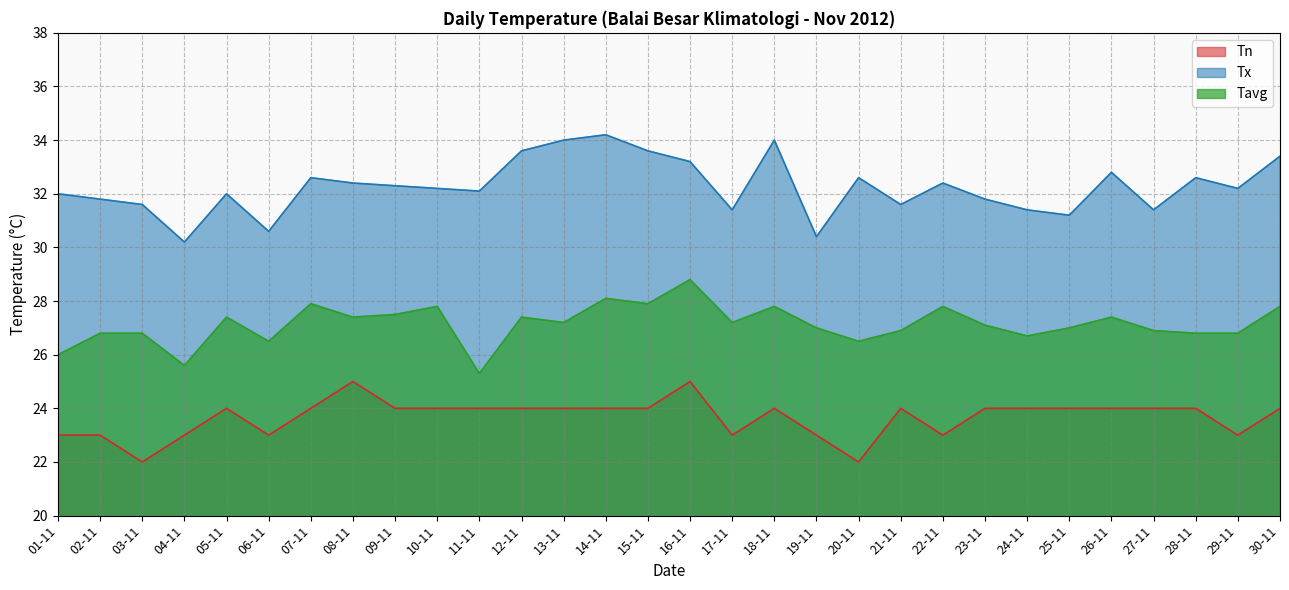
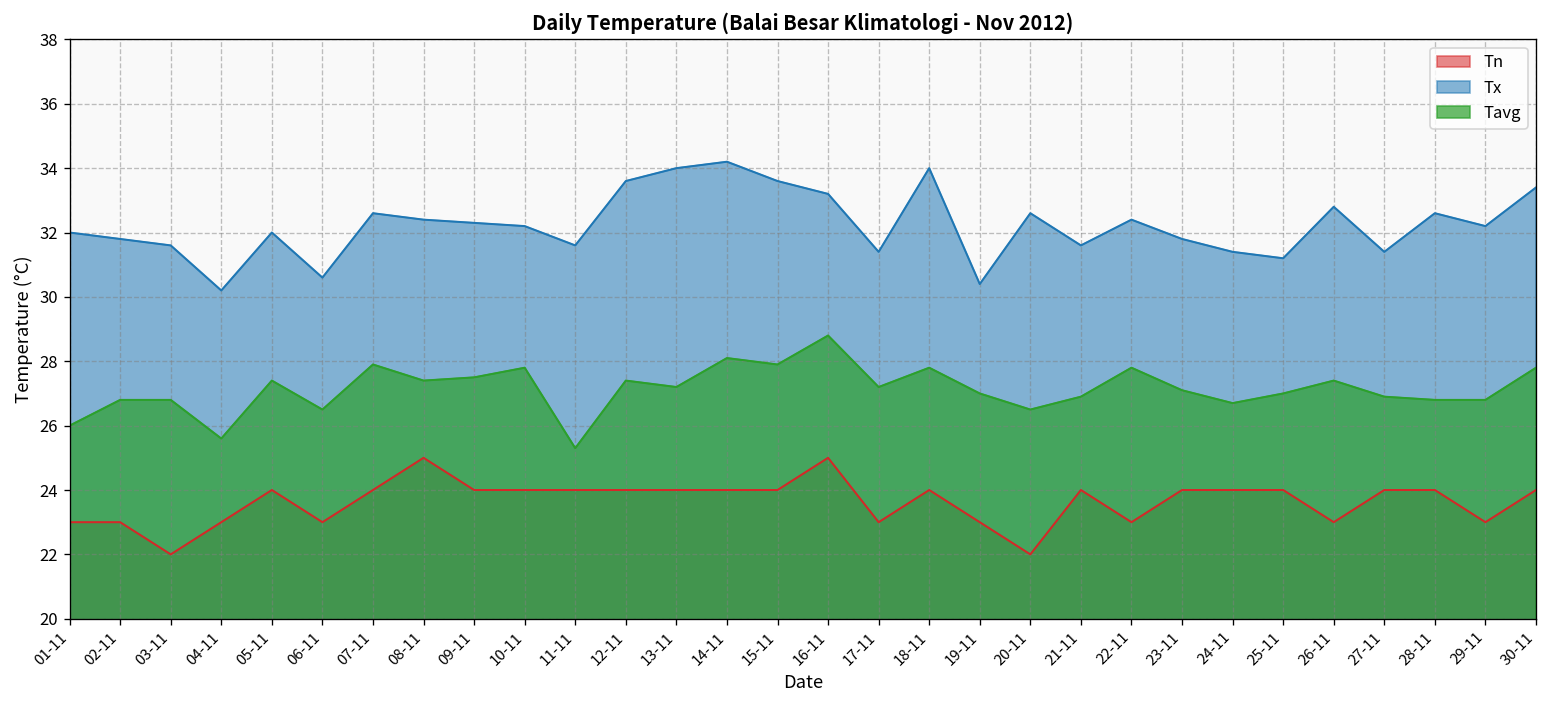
Tx, 11-11: 32.1 -> 31.6
Tn, 26-11: 24 -> 23
